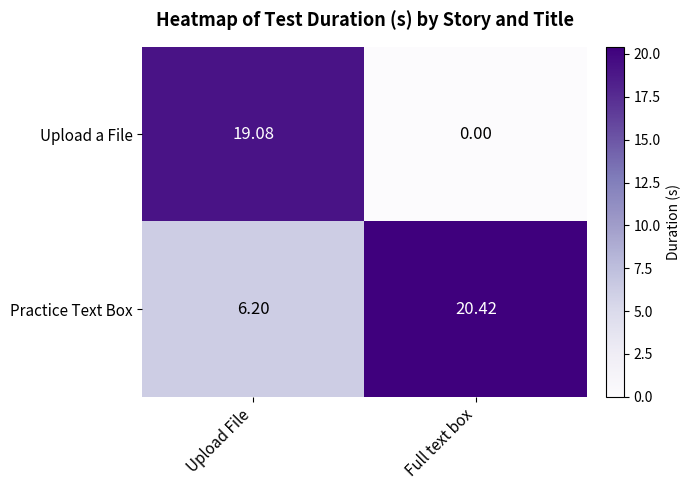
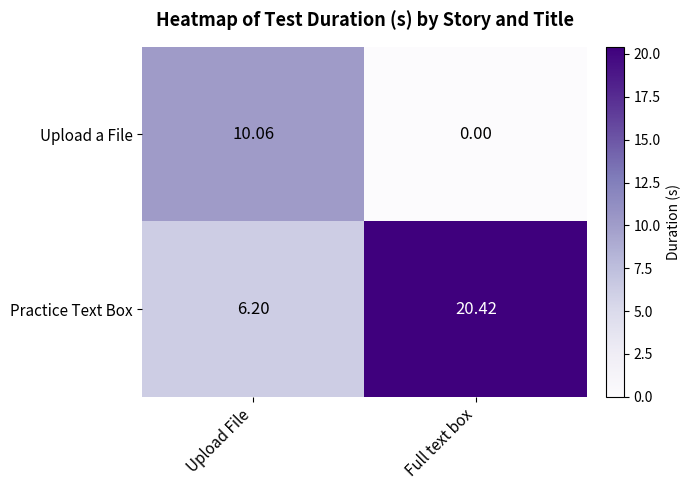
Upload a File, Upload File: 19.08 -> 10.06
